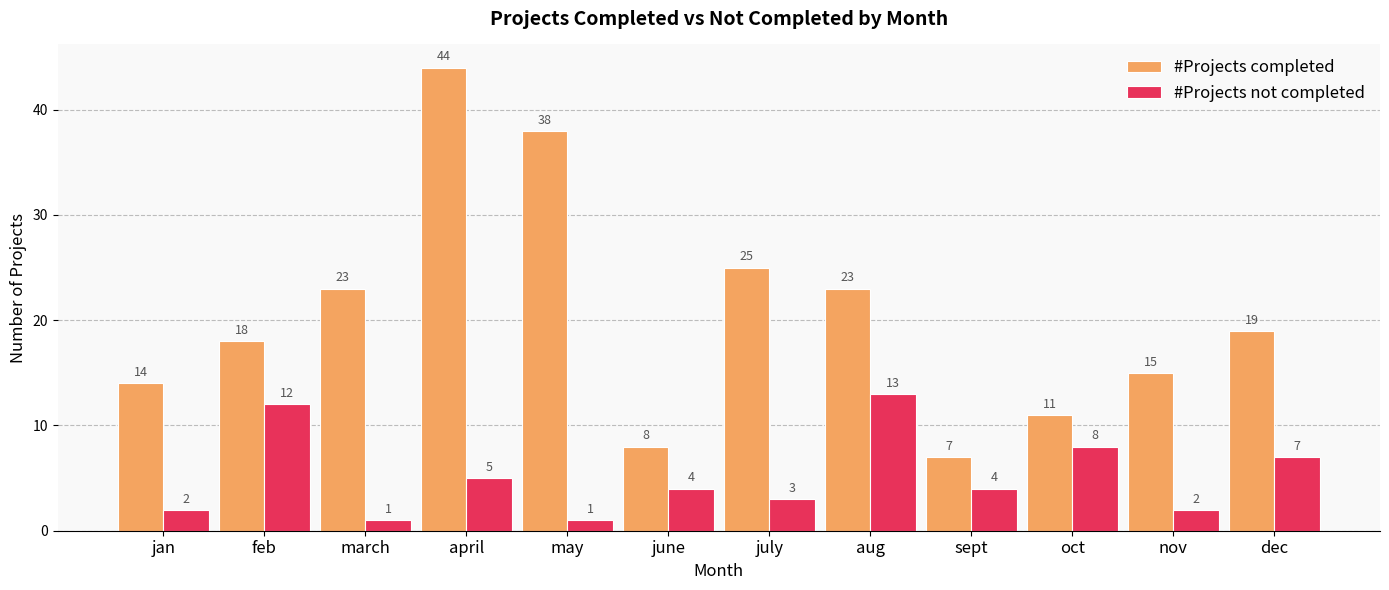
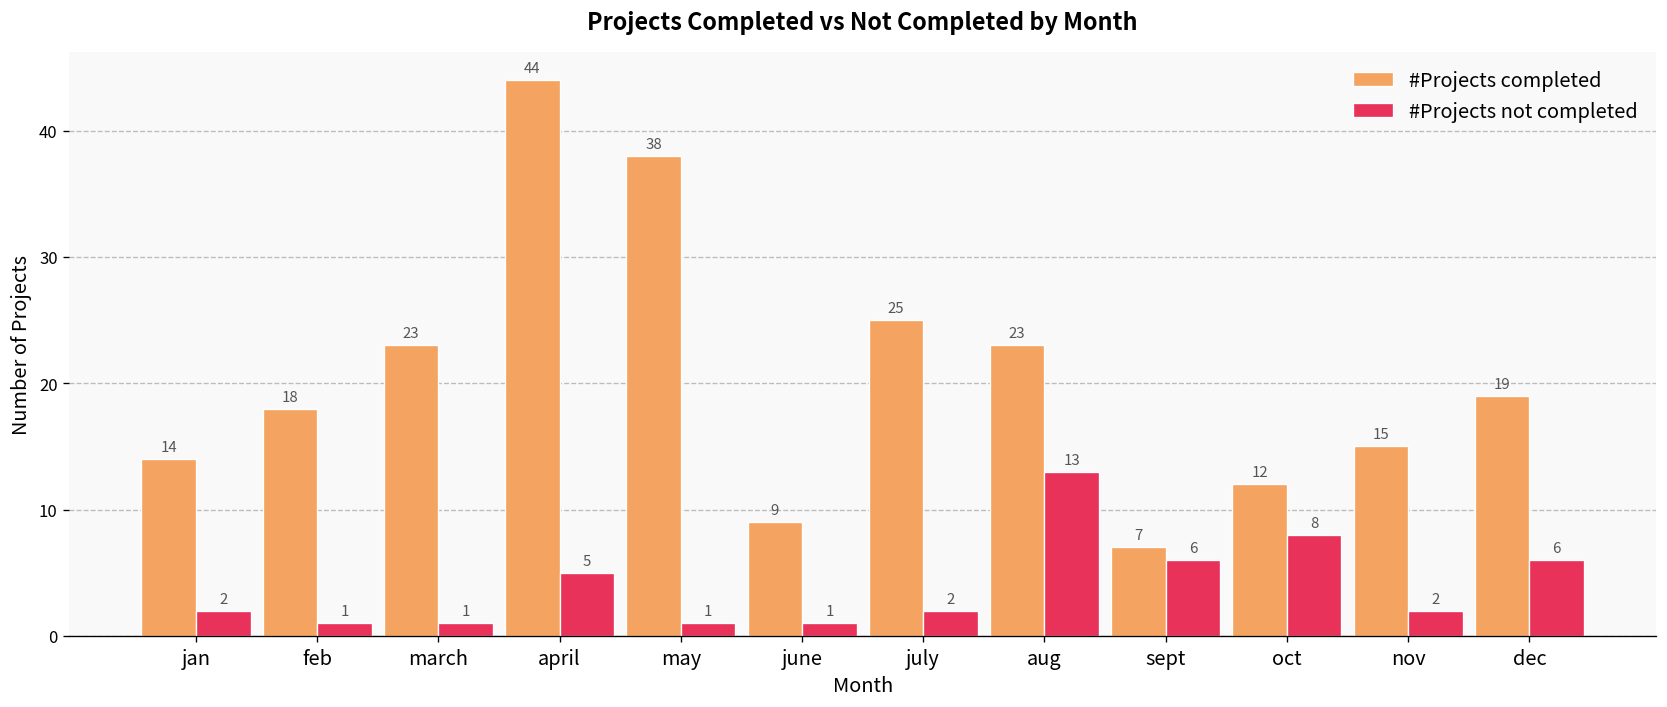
#Projects not completed, feb: 12 -> 1
#Projects completed, june: 8 -> 9
#Projects not completed, june: 4 -> 1
#Projects not completed, july: 3 -> 2
#Projects not completed, sept: 4 -> 6
#Projects completed, oct: 11 -> 12
#Projects not completed, dec: 7 -> 6
